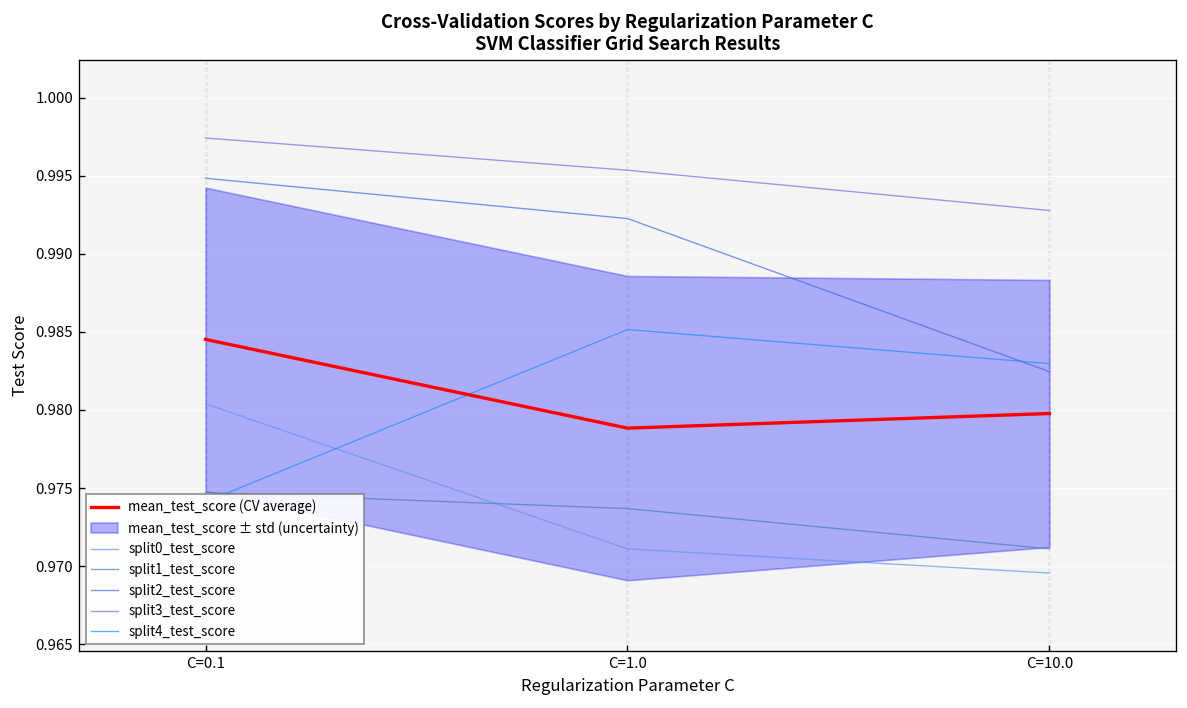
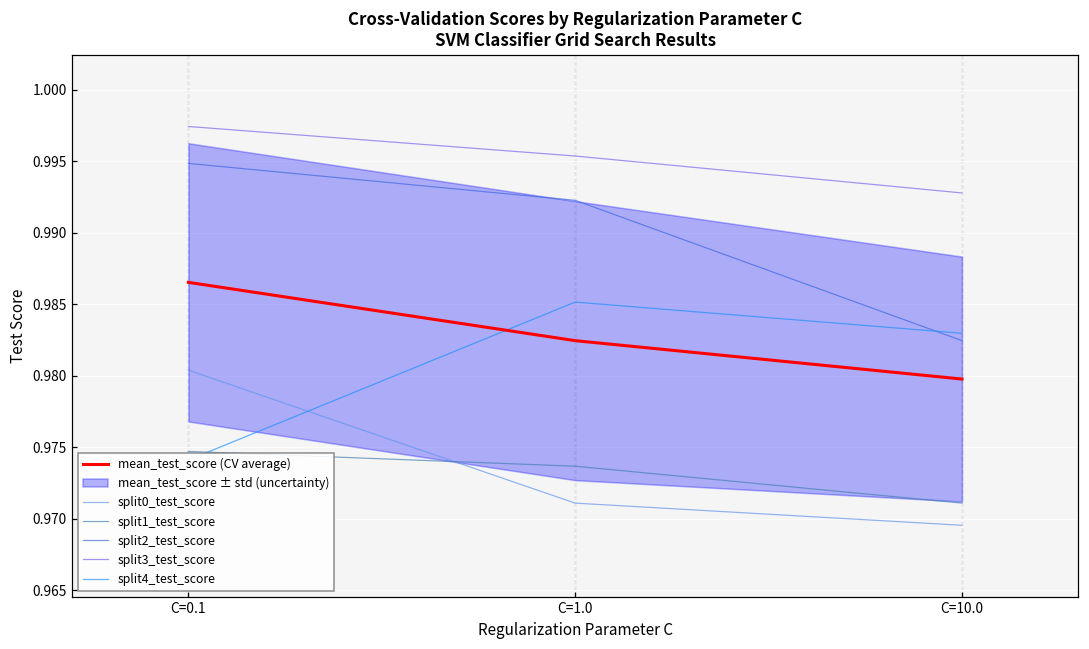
mean_test_score (CV average), C=0.1: 0.9845 -> 0.9865
mean_test_score (CV average), C=1.0: 0.9788 -> 0.9825
